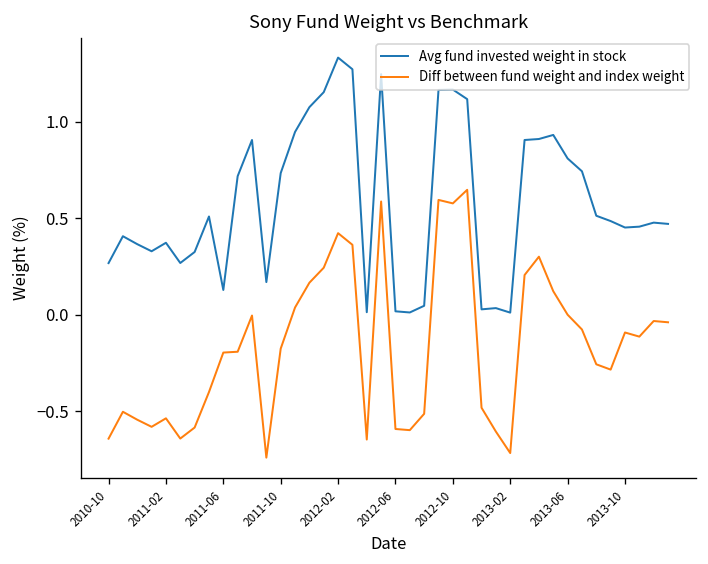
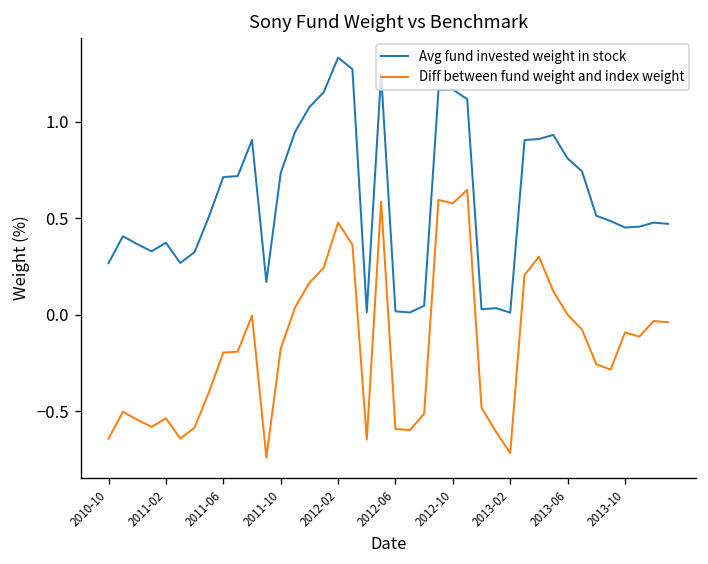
Avg fund invested weight in stock, 2011-06: 0.13 -> 0.71
Diff between fund weight and index weight, 2012-02: 0.42 -> 0.48
